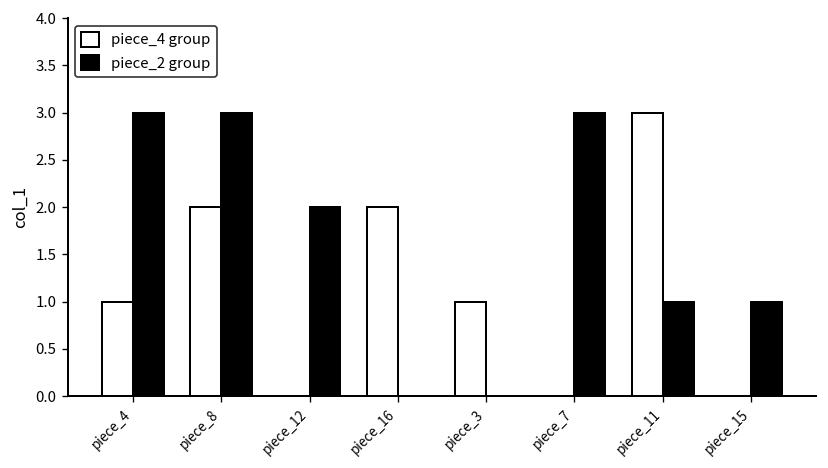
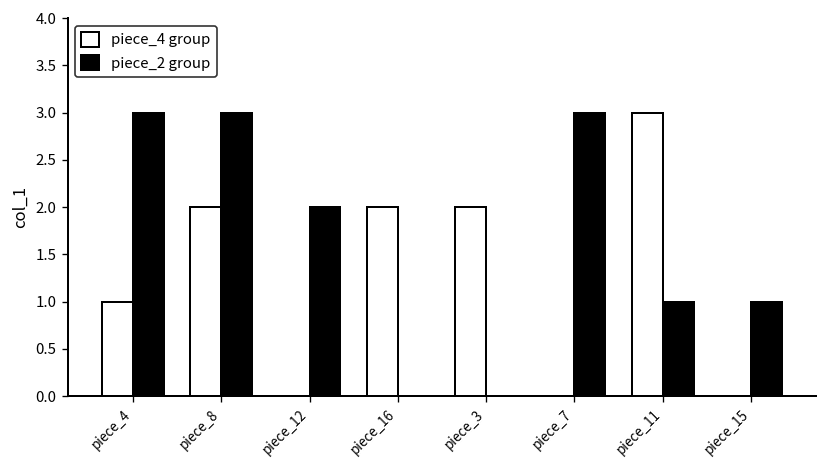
piece_4 group, piece_3: 1 -> 2
